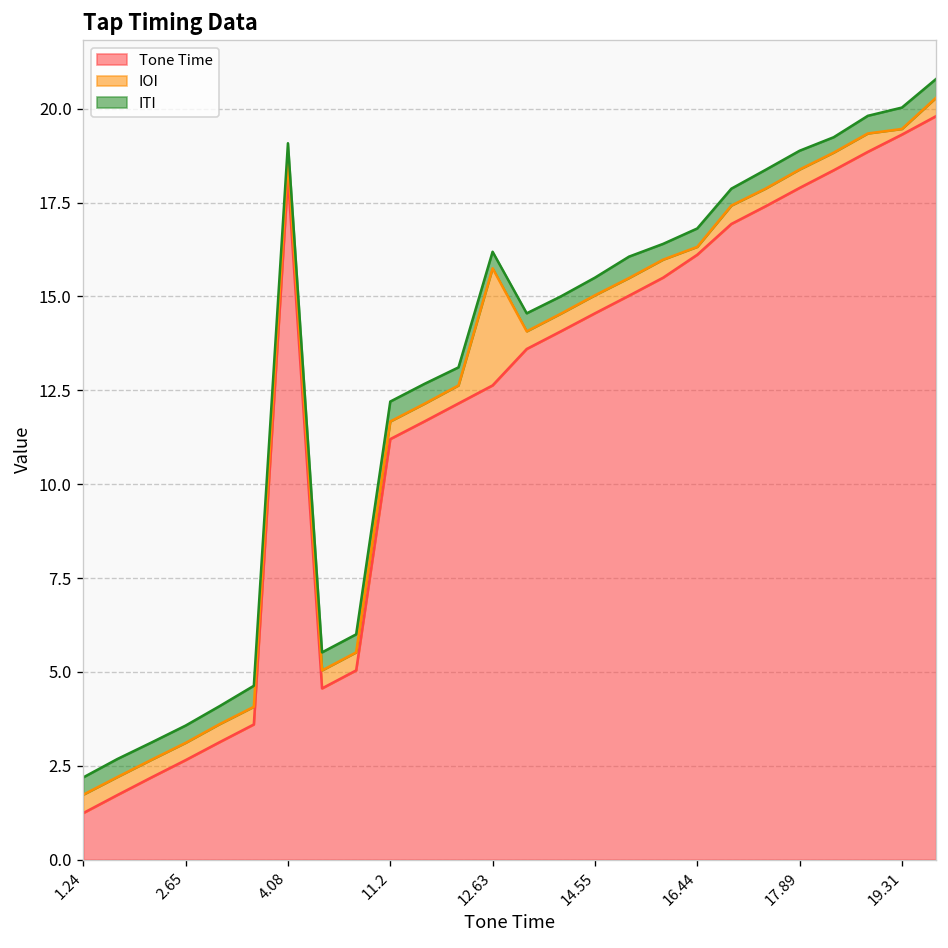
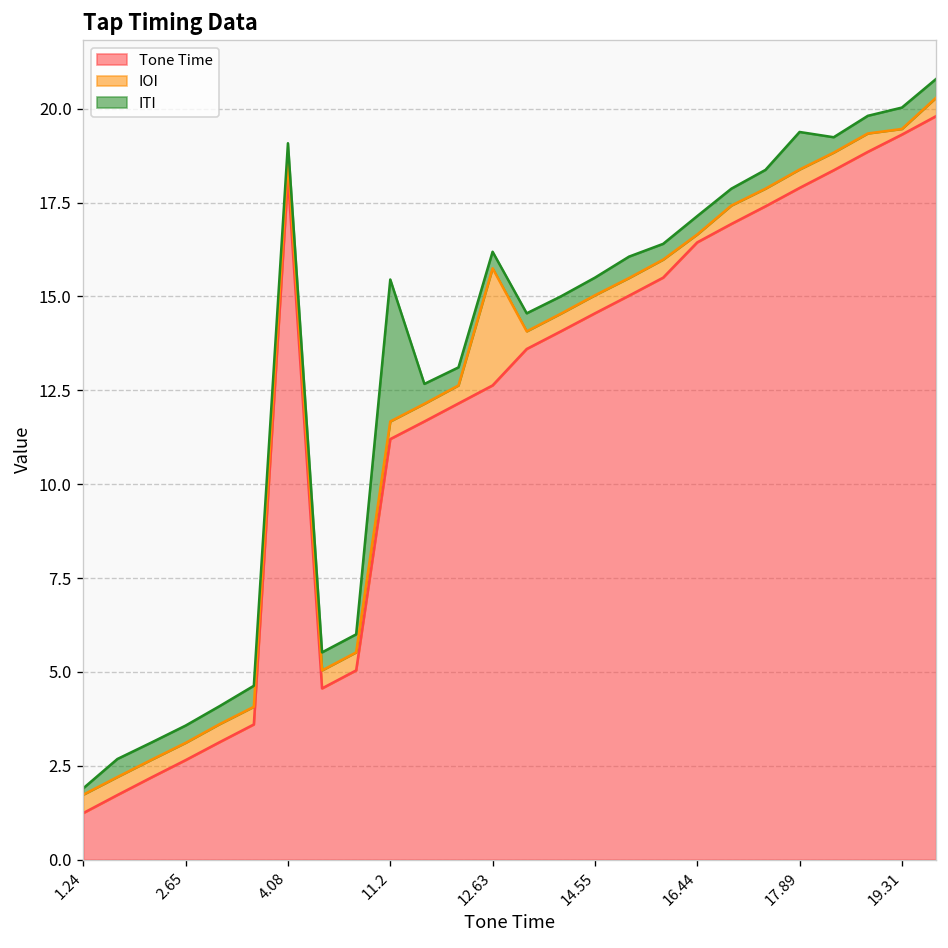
ITI, 1.24: 0.5 -> 0.2
ITI, 11.2: 0.5 -> 3.8
Tone Time, 16.44: 16.1 -> 16.4
ITI, 17.89: 0.5 -> 1.0
